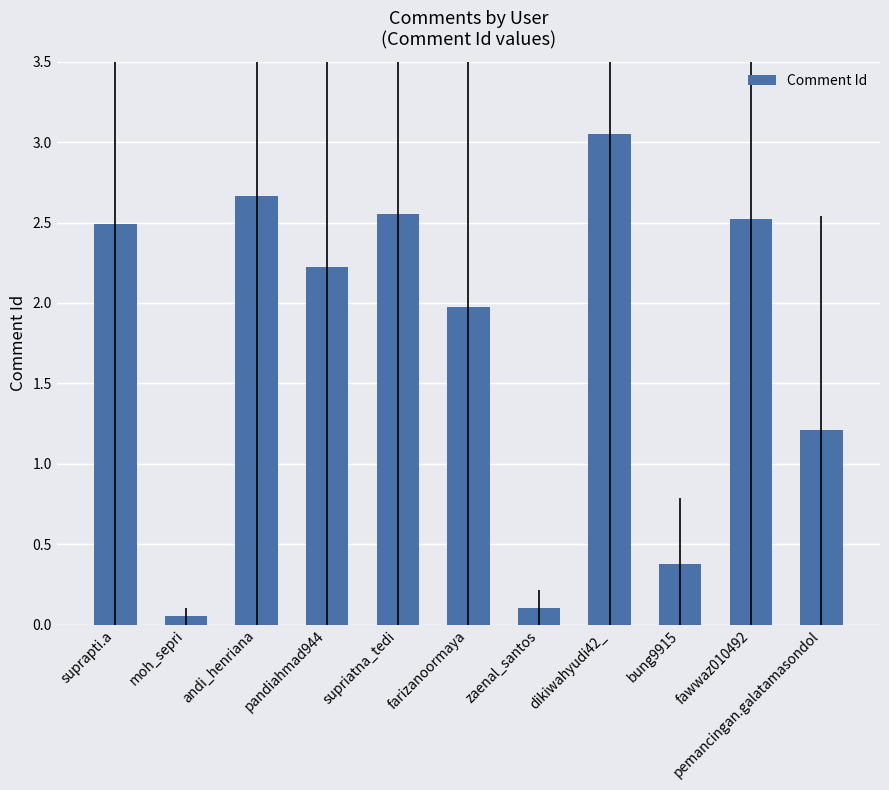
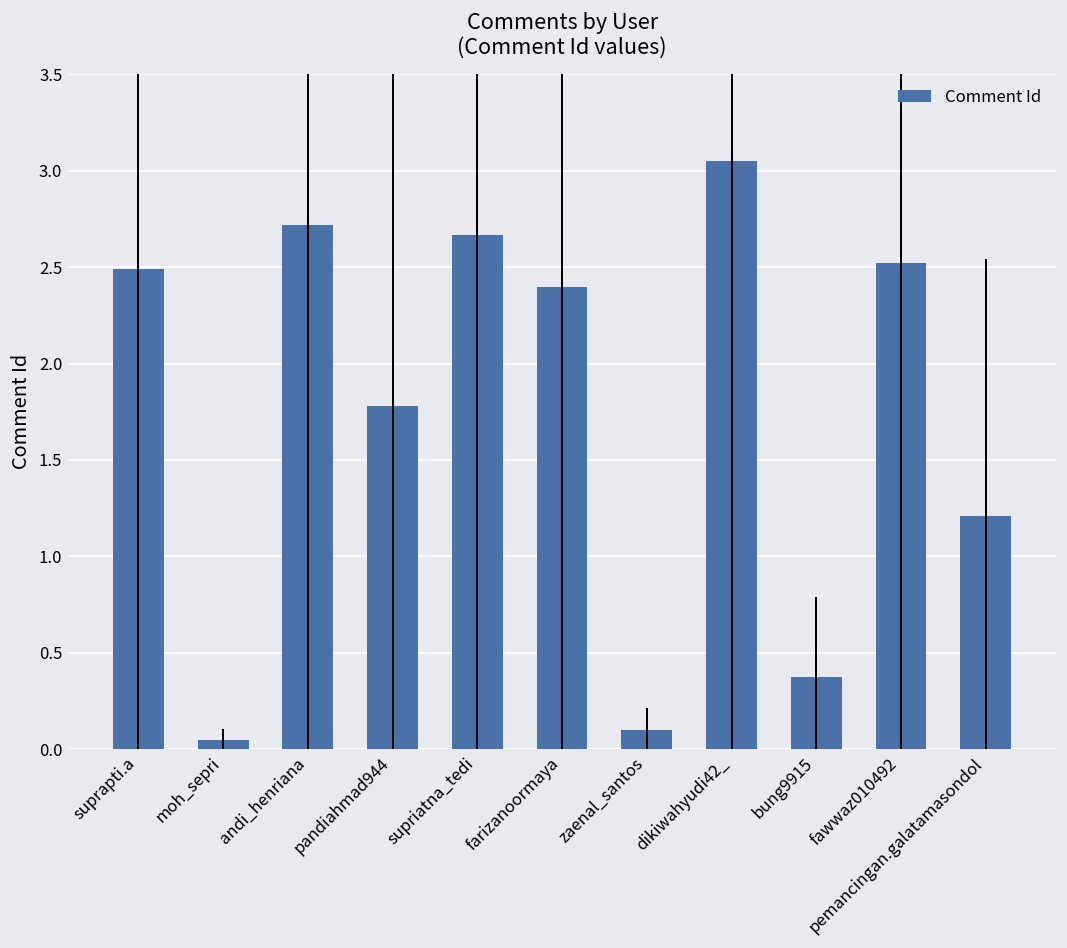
andi_henriana: 2.66 -> 2.72
pandiahmad944: 2.22 -> 1.78
supriatna_tedi: 2.55 -> 2.66
farizanoormaya: 1.97 -> 2.40
